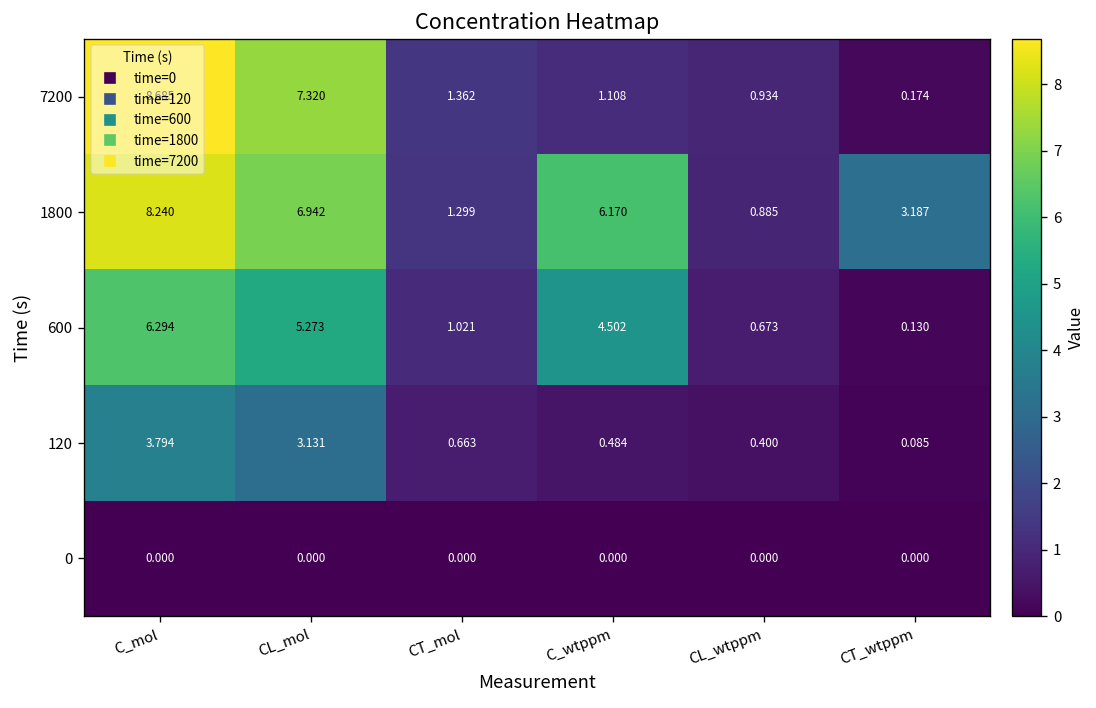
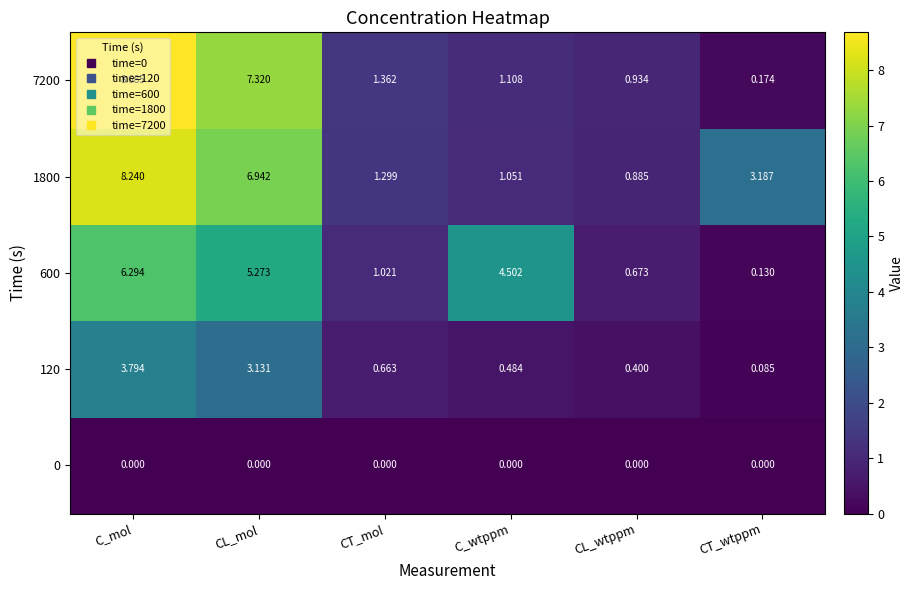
1800, C_wtppm: 6.170 -> 1.051
